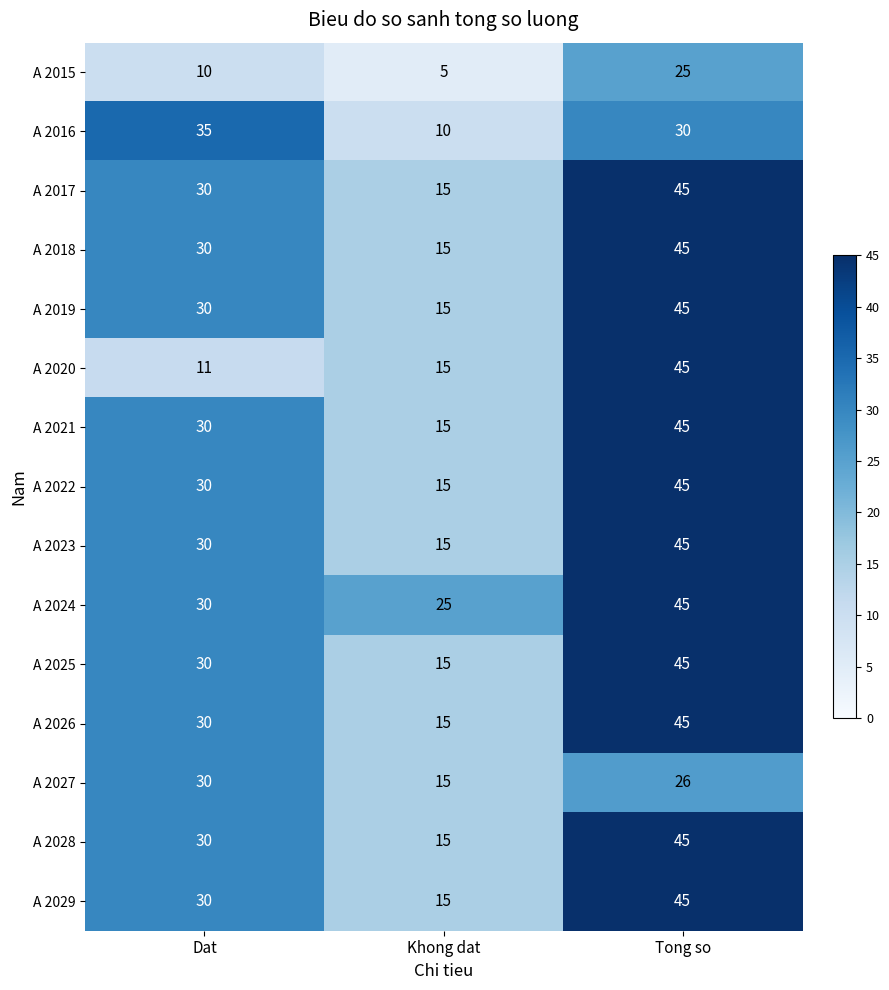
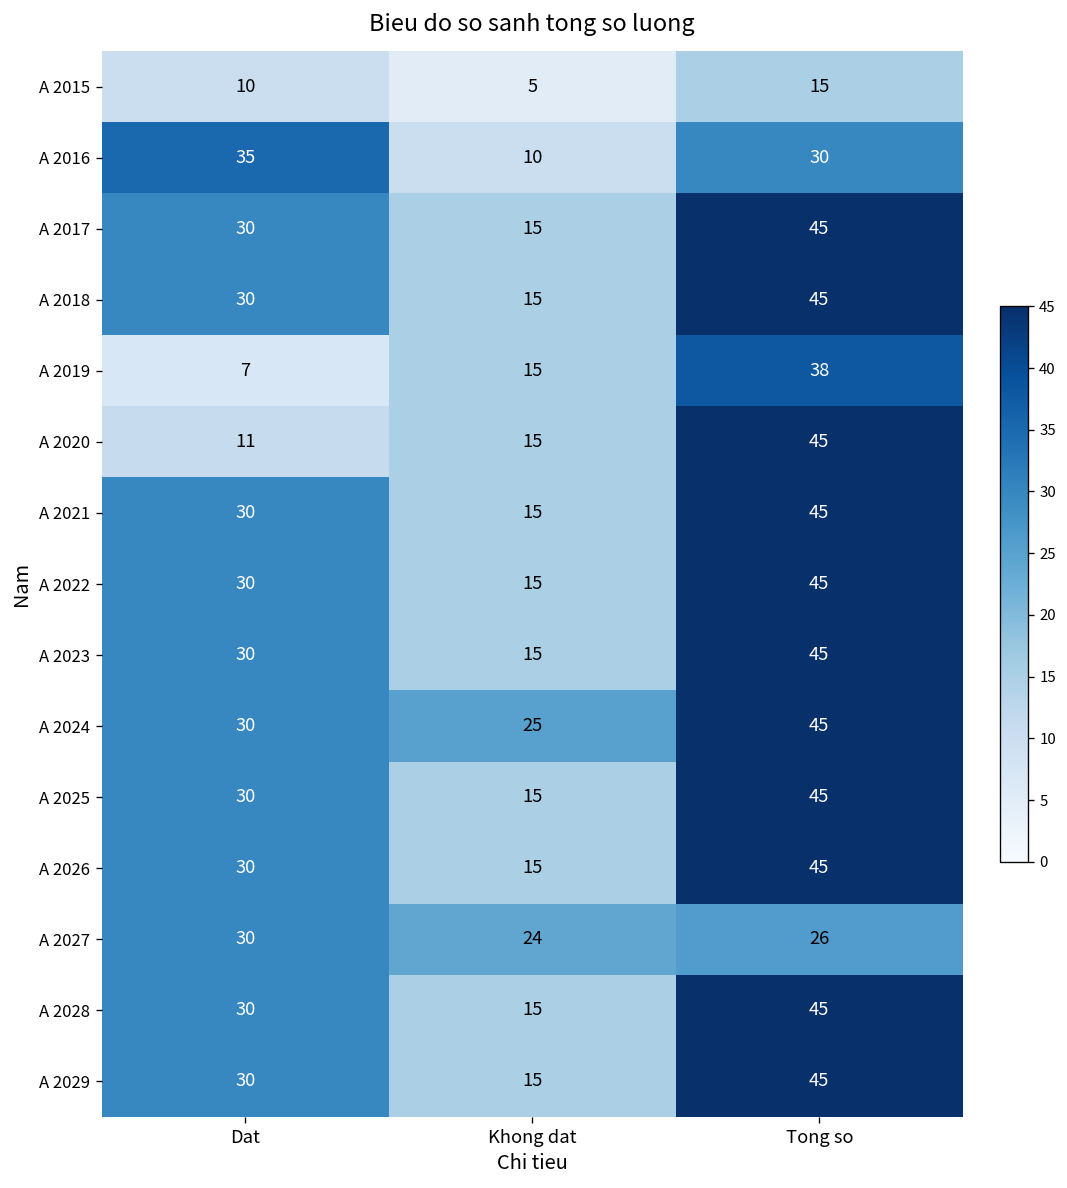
A 2015, Tong so: 25 -> 15
A 2019, Dat: 30 -> 7
A 2019, Tong so: 45 -> 38
A 2027, Khong dat: 15 -> 24
